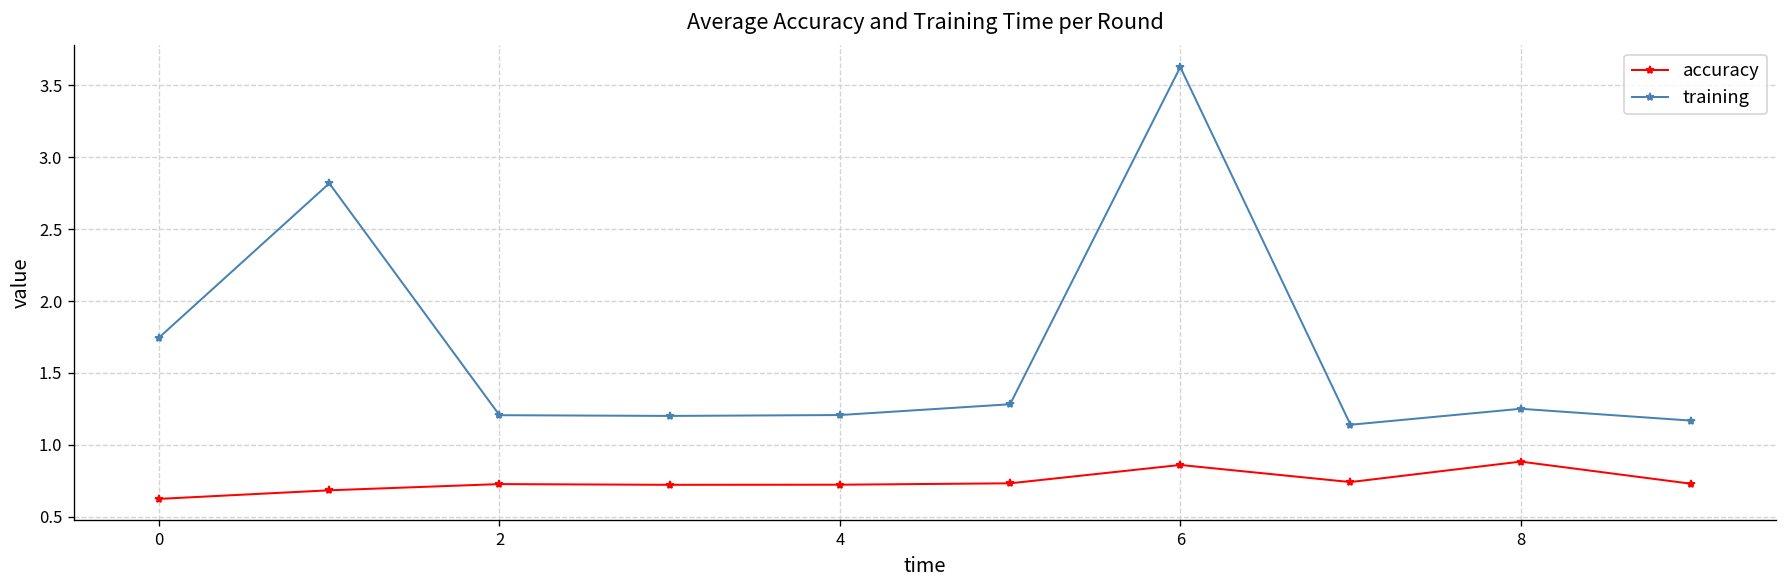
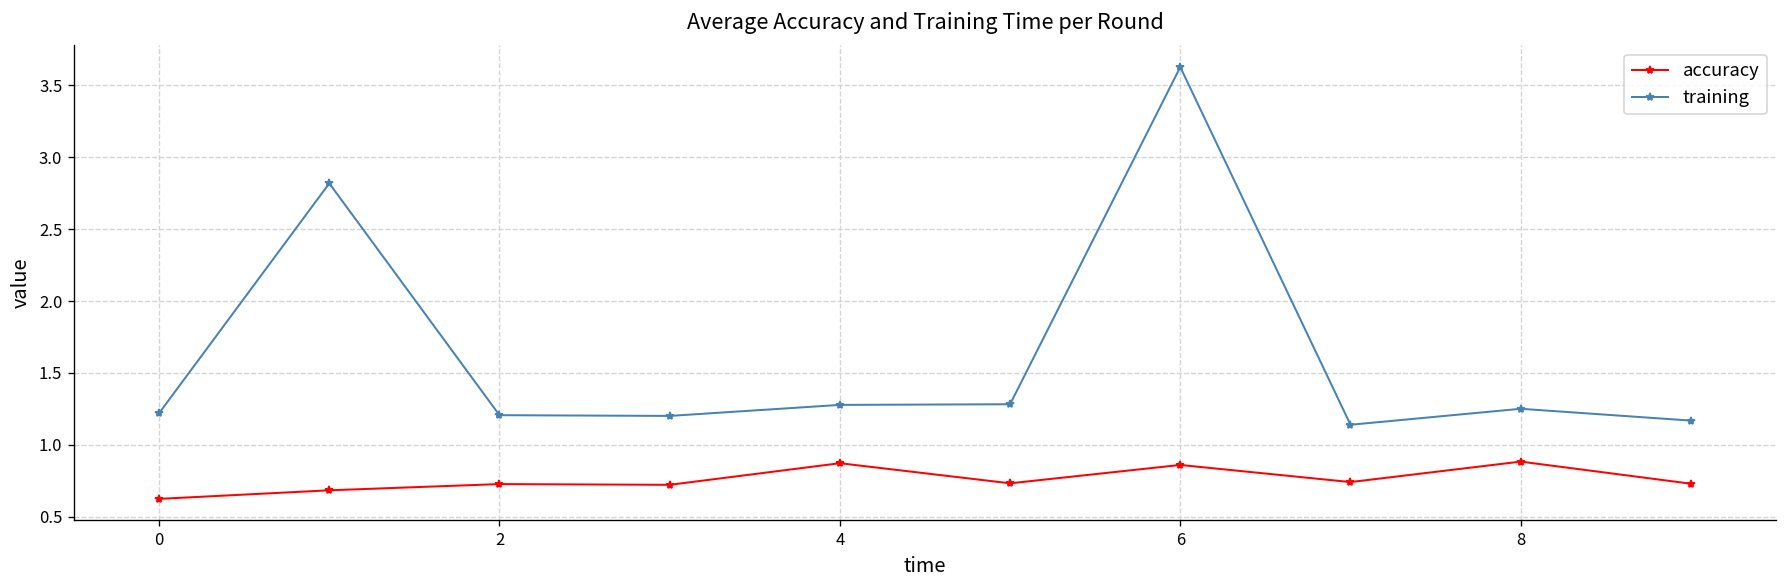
training, 0: 1.75 -> 1.22
accuracy, 4: 0.72 -> 0.87
training, 4: 1.21 -> 1.28
